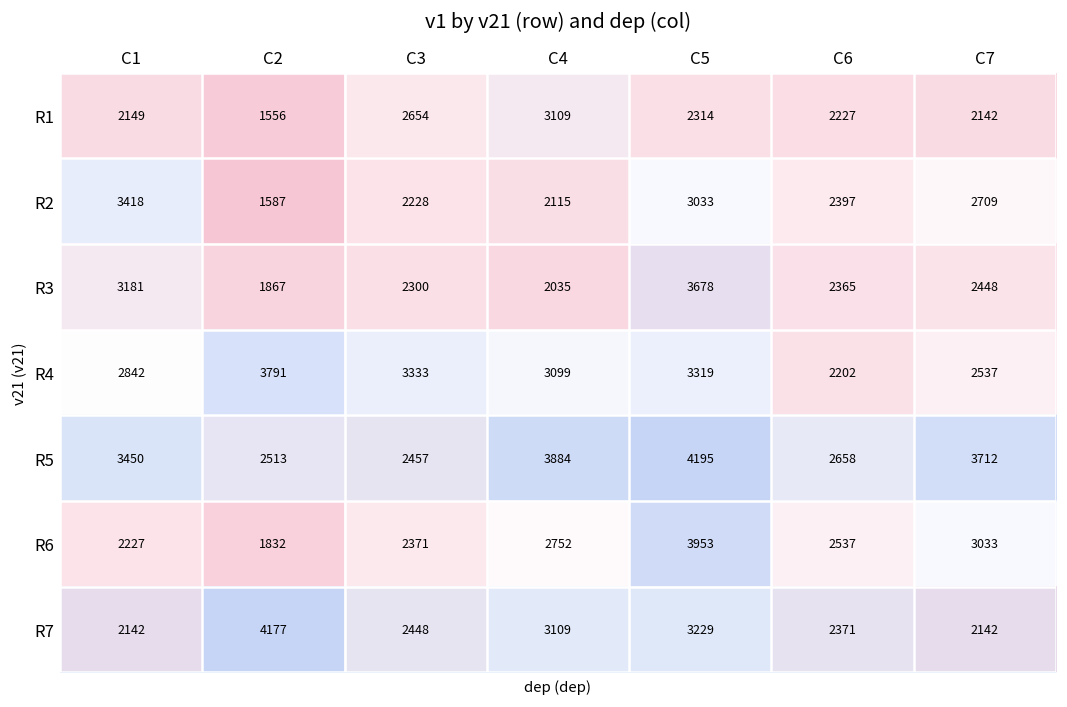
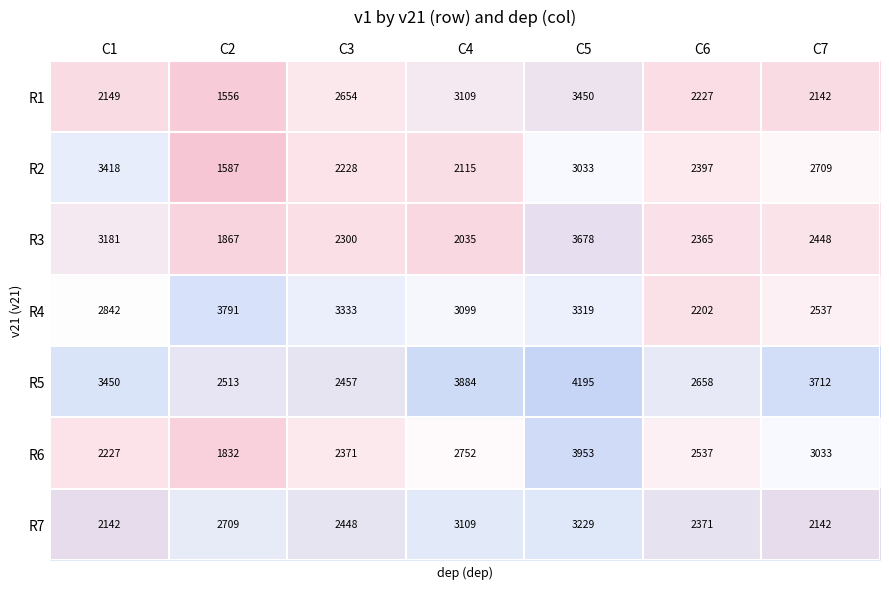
R1, C5: 2314 -> 3450
R7, C2: 4177 -> 2709
